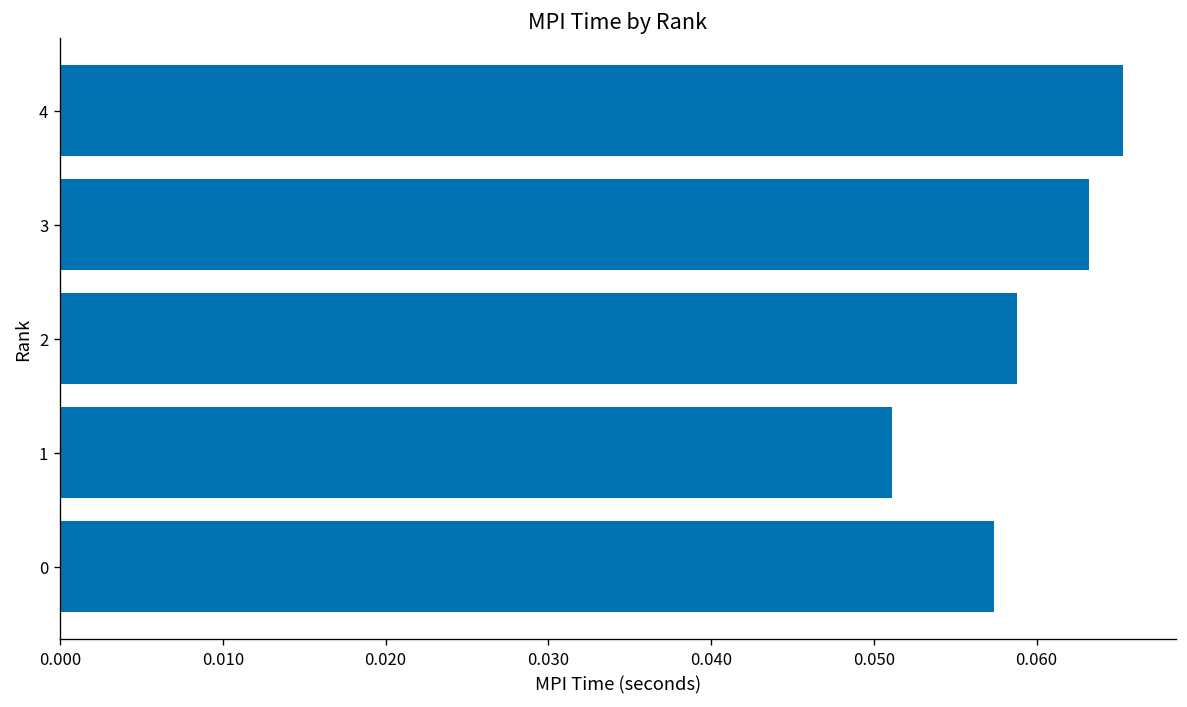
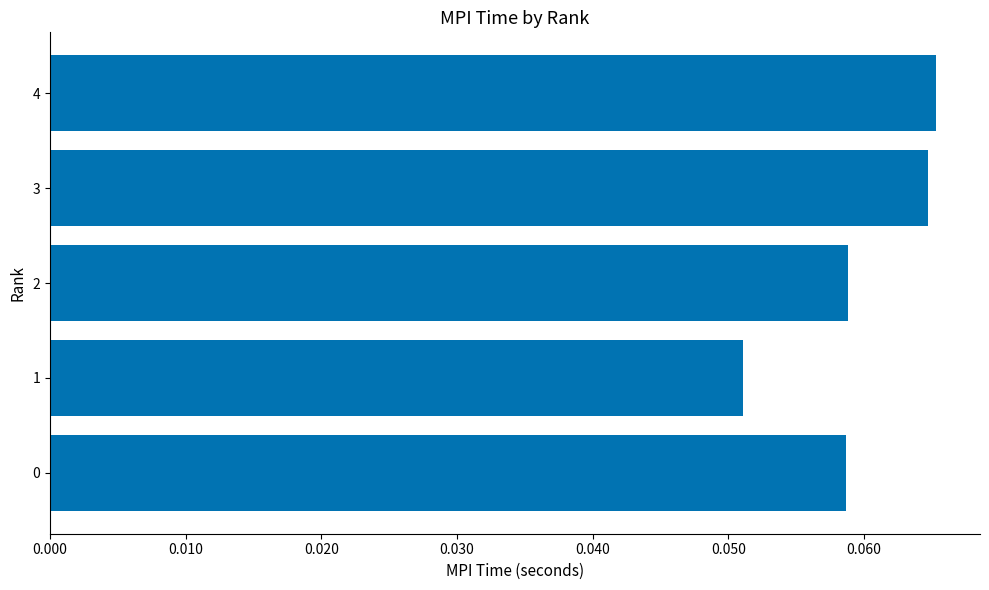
3: 0.0632 -> 0.0647
0: 0.0574 -> 0.0587
